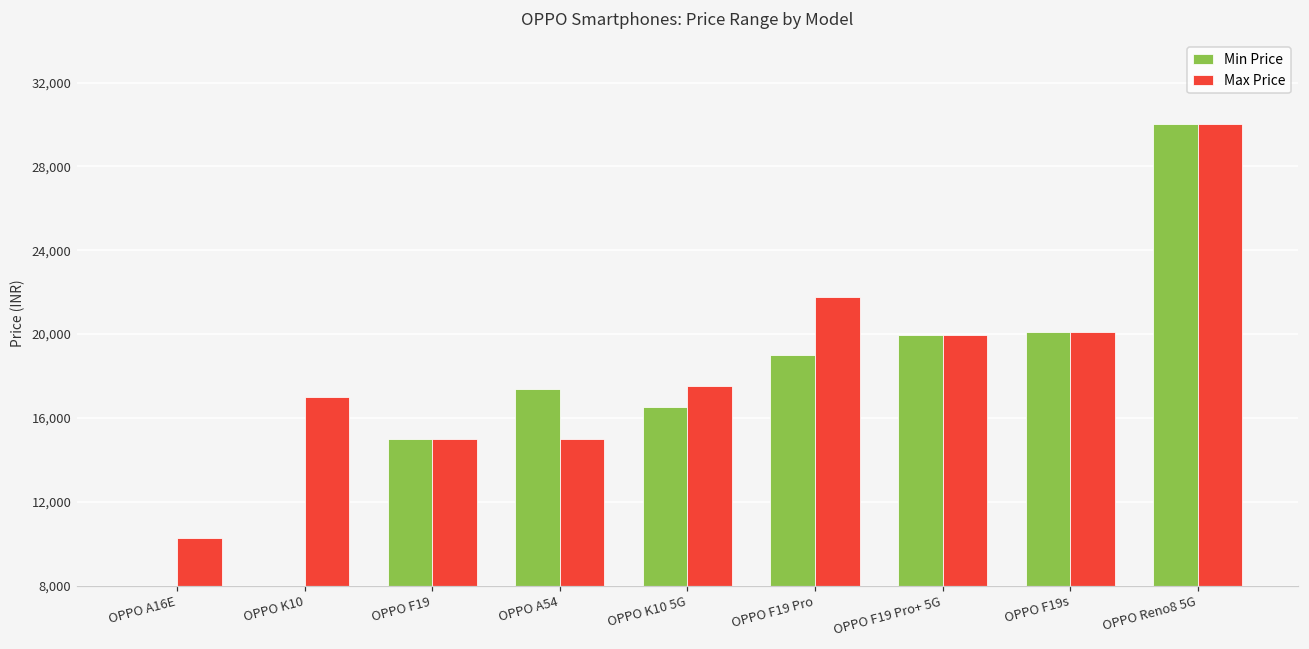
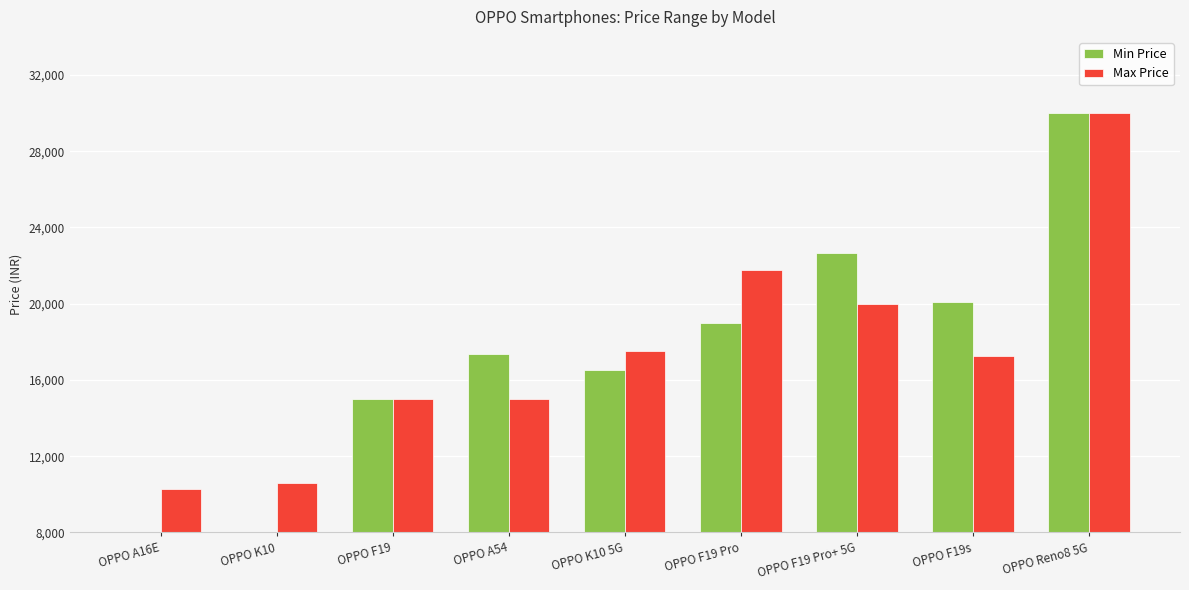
Max Price, OPPO K10: 17,000 -> 10,600
Min Price, OPPO F19 Pro+ 5G: 20,000 -> 22,700
Max Price, OPPO F19s: 20,100 -> 17,300
